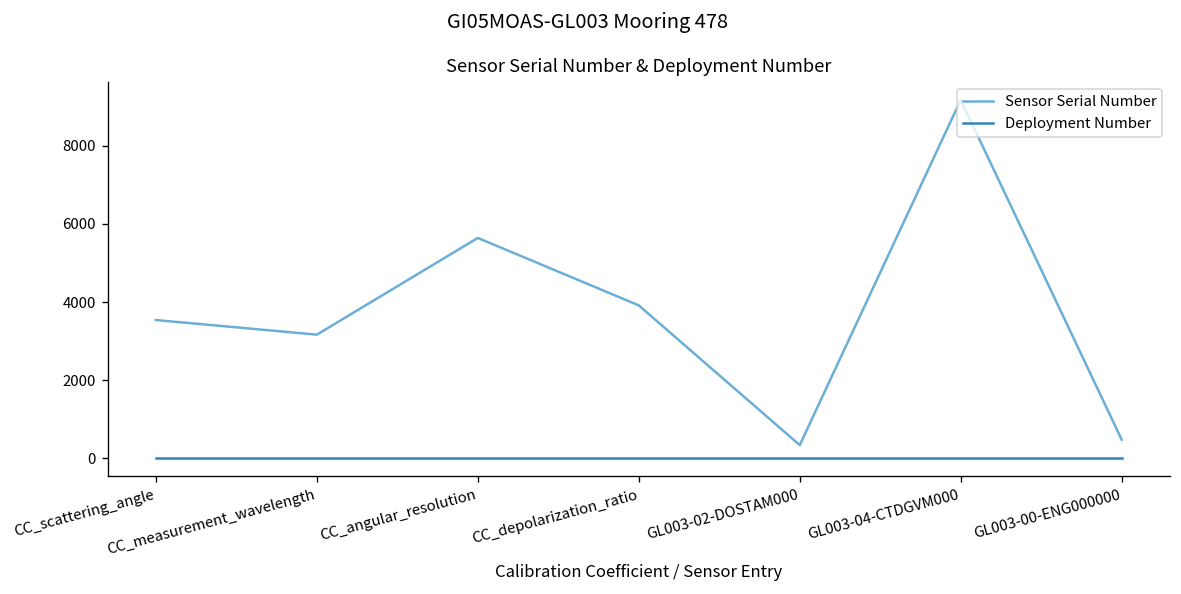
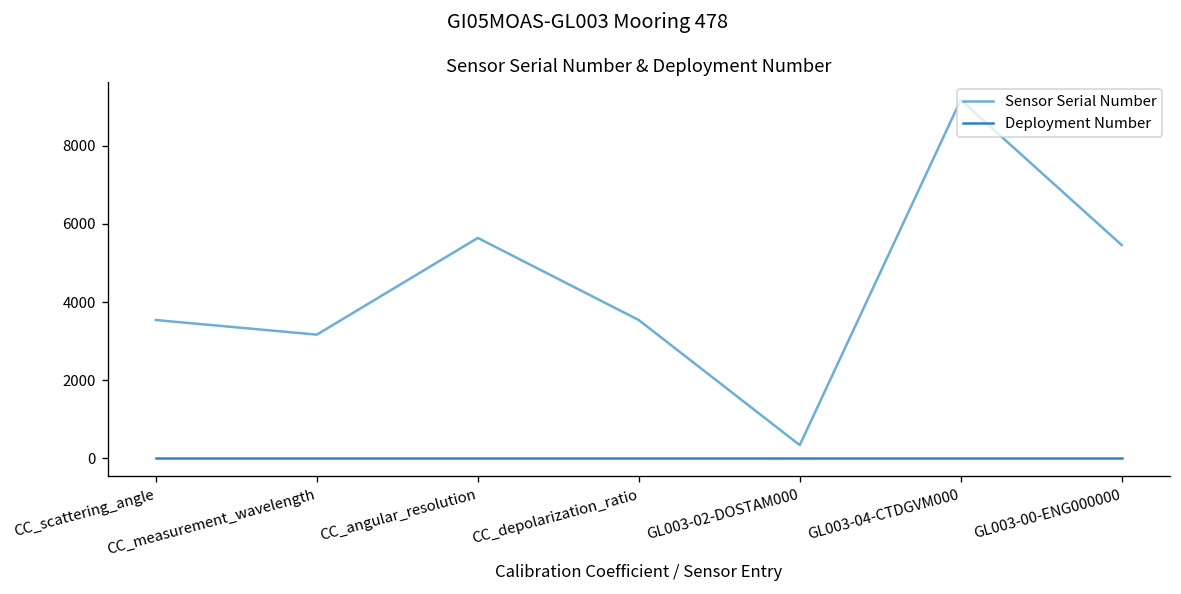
Sensor Serial Number, CC_depolarization_ratio: 3900 -> 3500
Sensor Serial Number, GL003-00-ENG000000: 500 -> 5500
